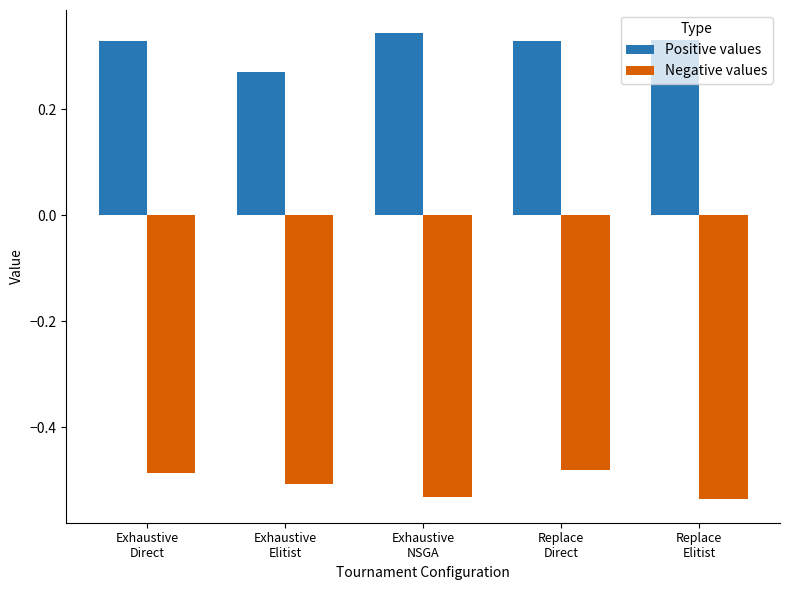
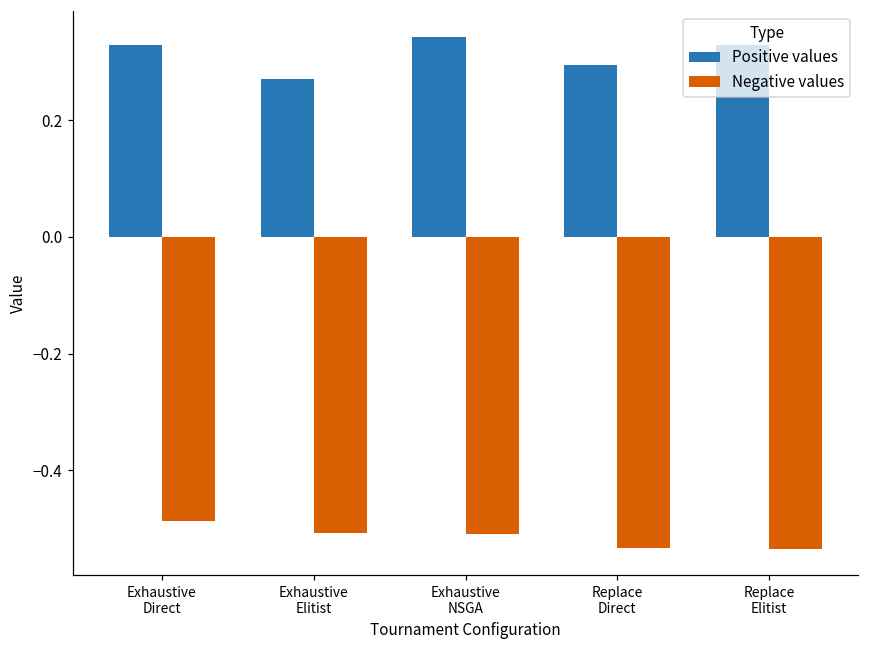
Negative values, Exhaustive NSGA: -0.53 -> -0.51
Positive values, Replace Direct: 0.33 -> 0.30
Negative values, Replace Direct: -0.48 -> -0.53
